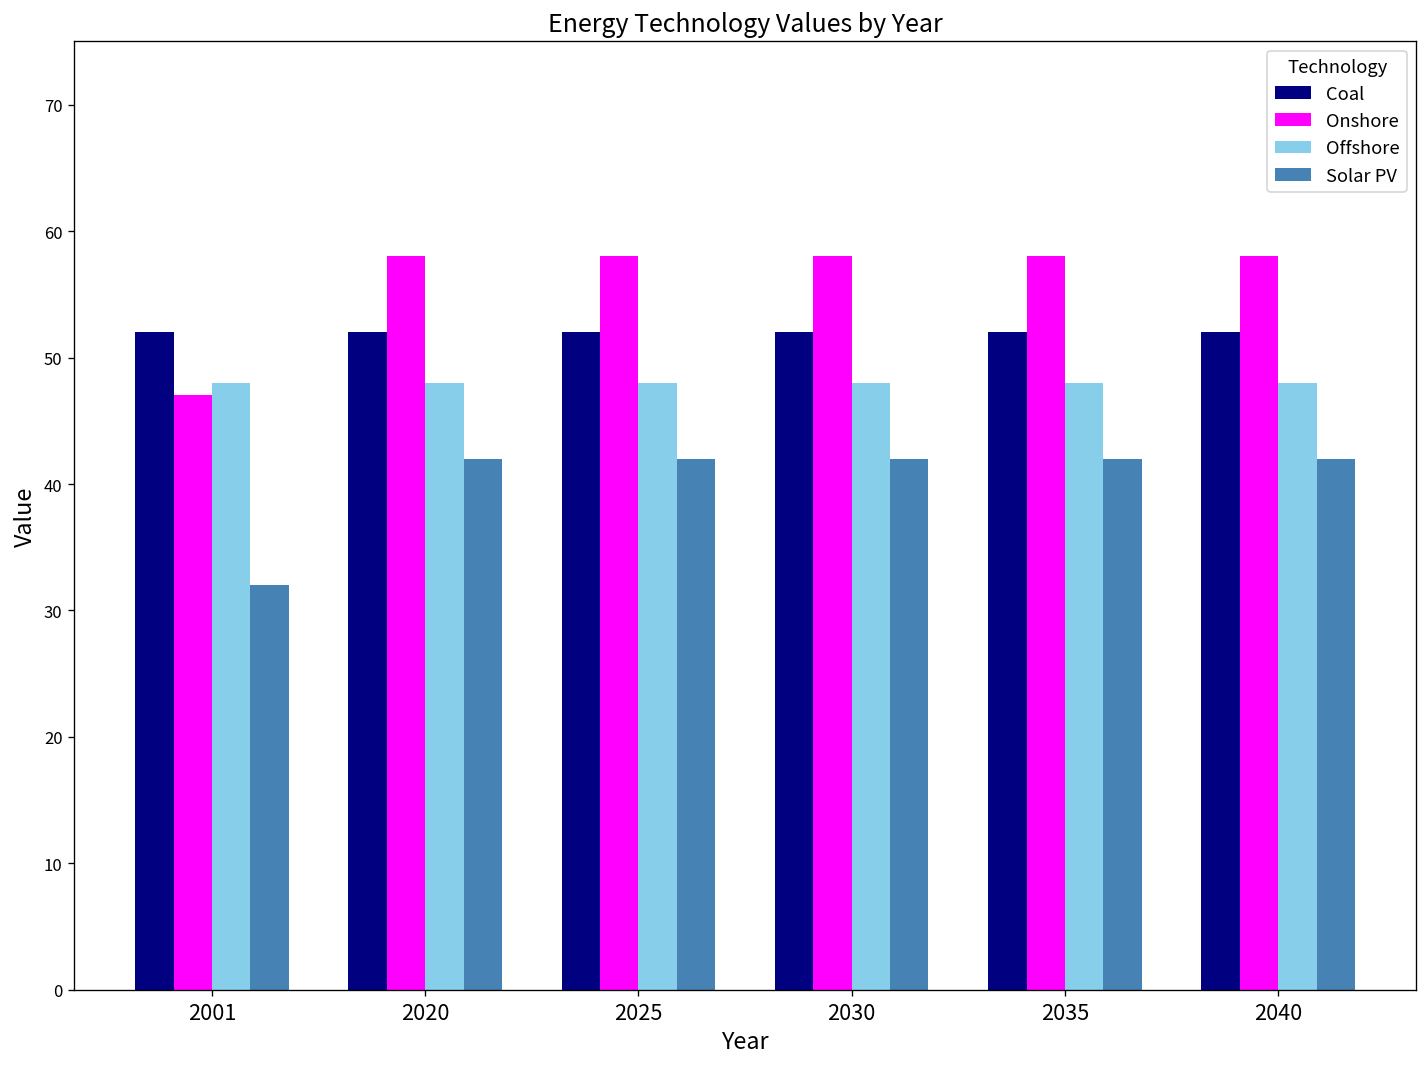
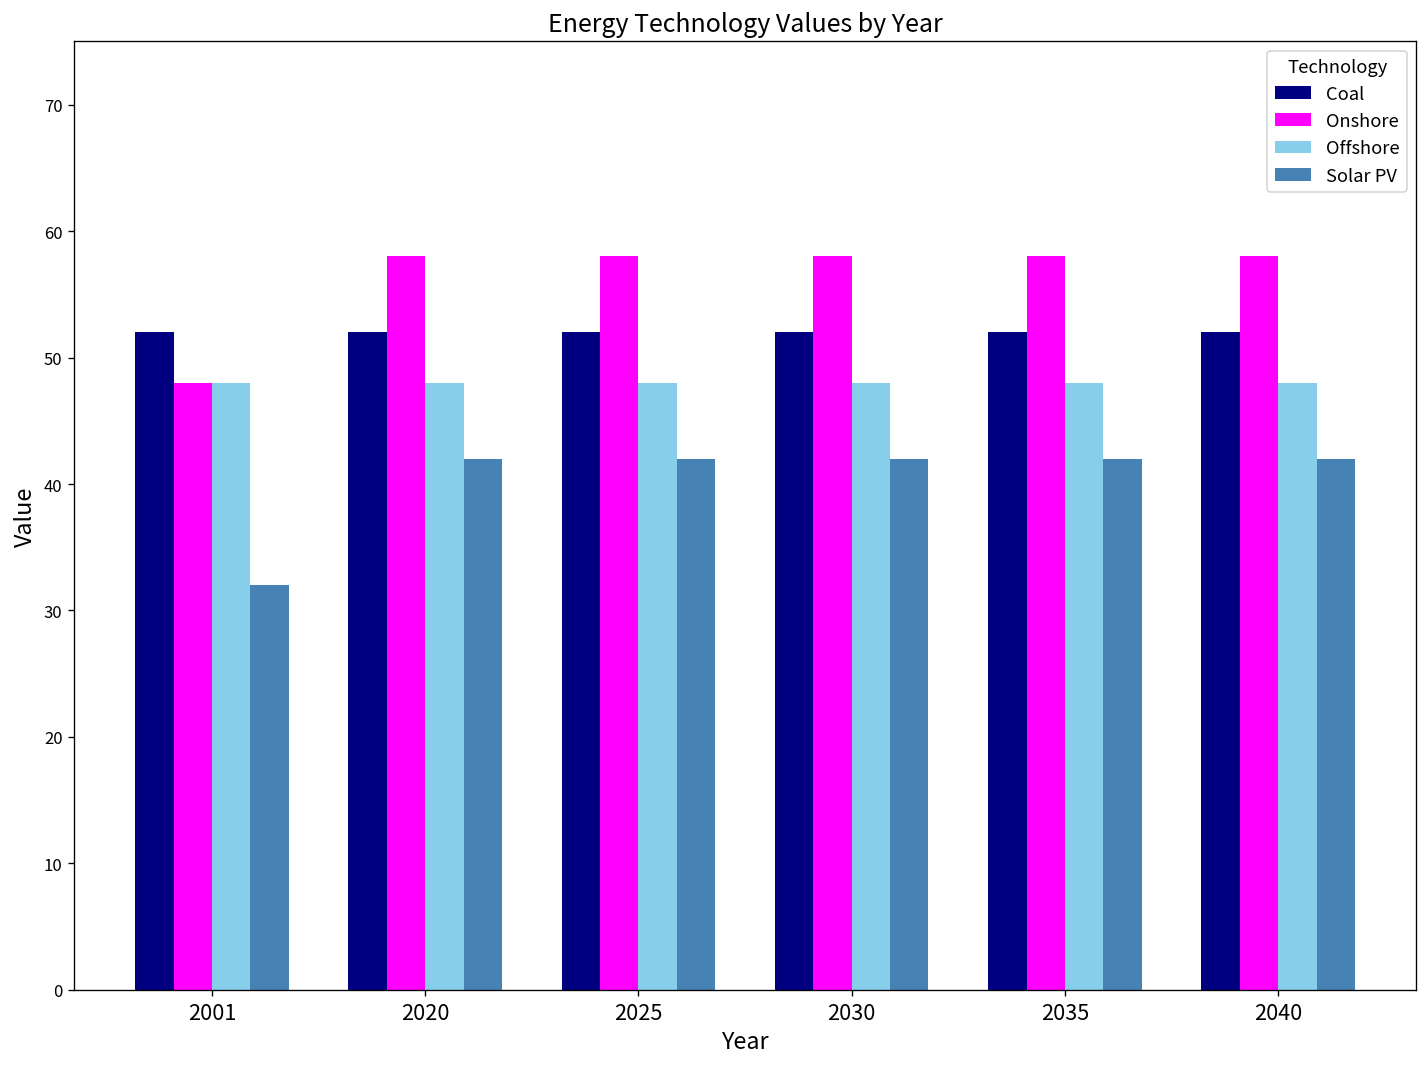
Onshore, 2001: 47 -> 48
